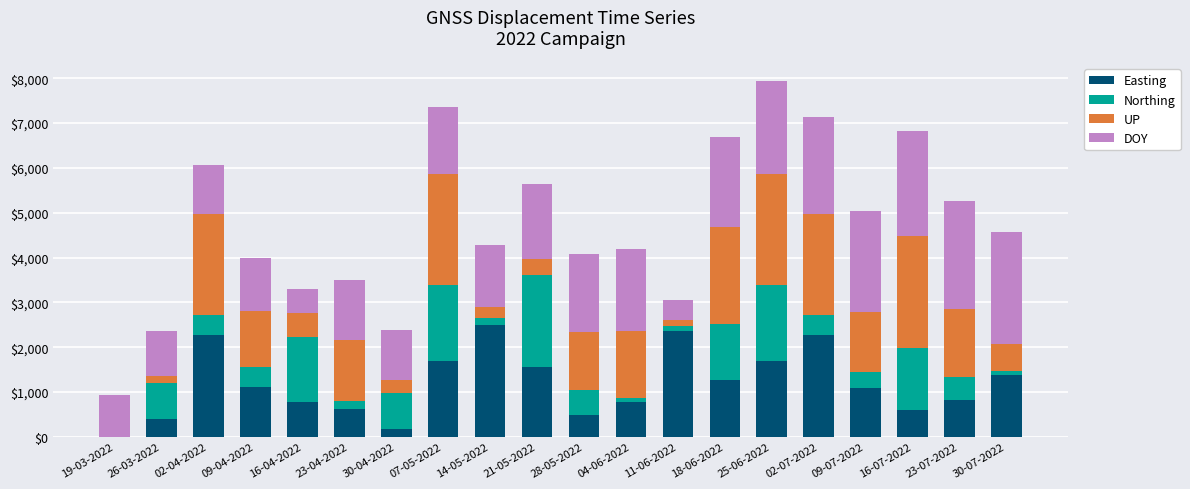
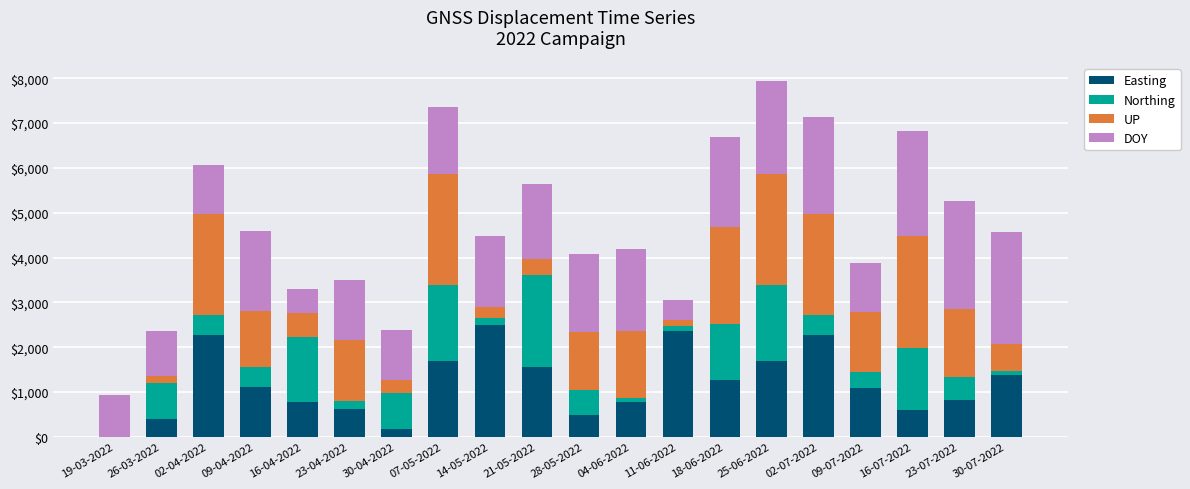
DOY, 09-04-2022: $1,200 -> $1,800
DOY, 14-05-2022: $1,400 -> $1,600
DOY, 09-07-2022: $2,300 -> $1,100
